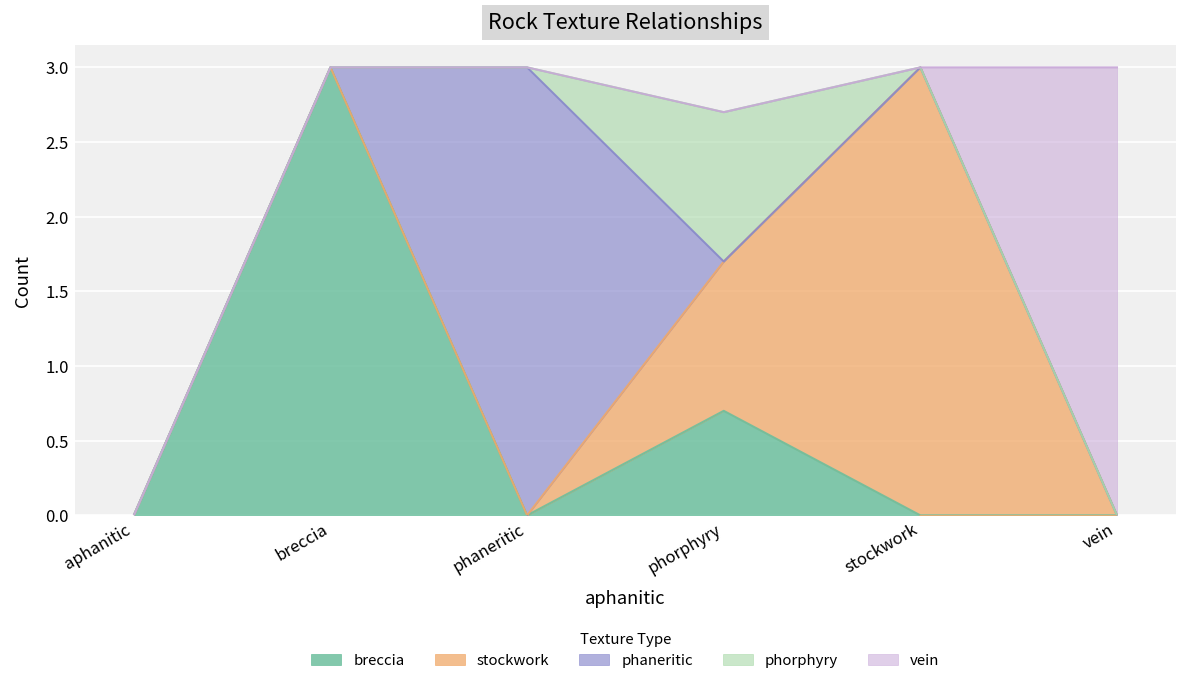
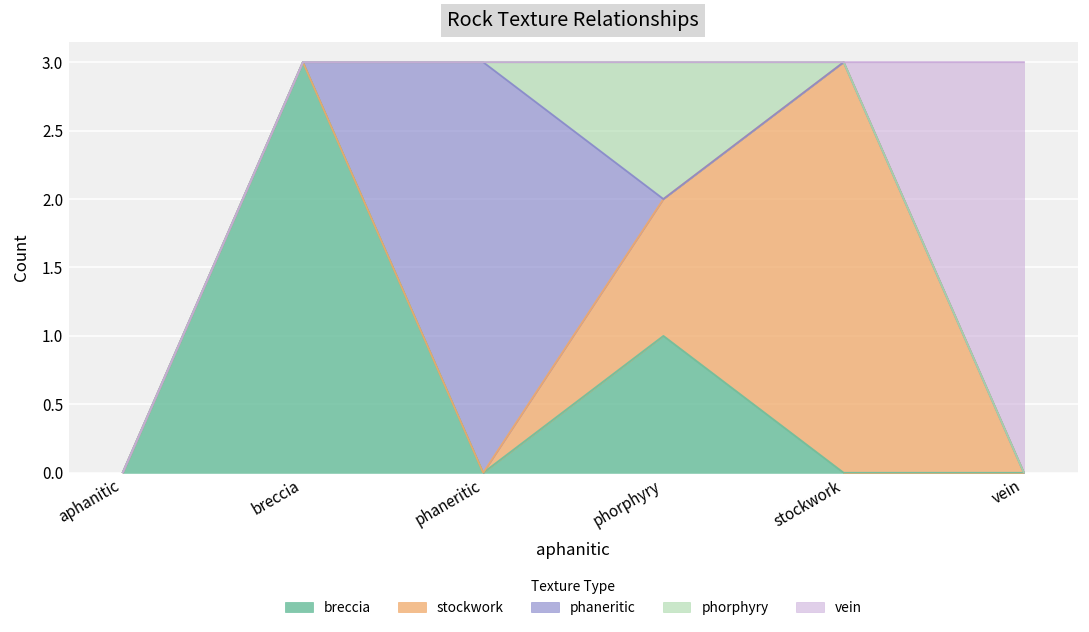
breccia, phorphyry: 0.7 -> 1.0
